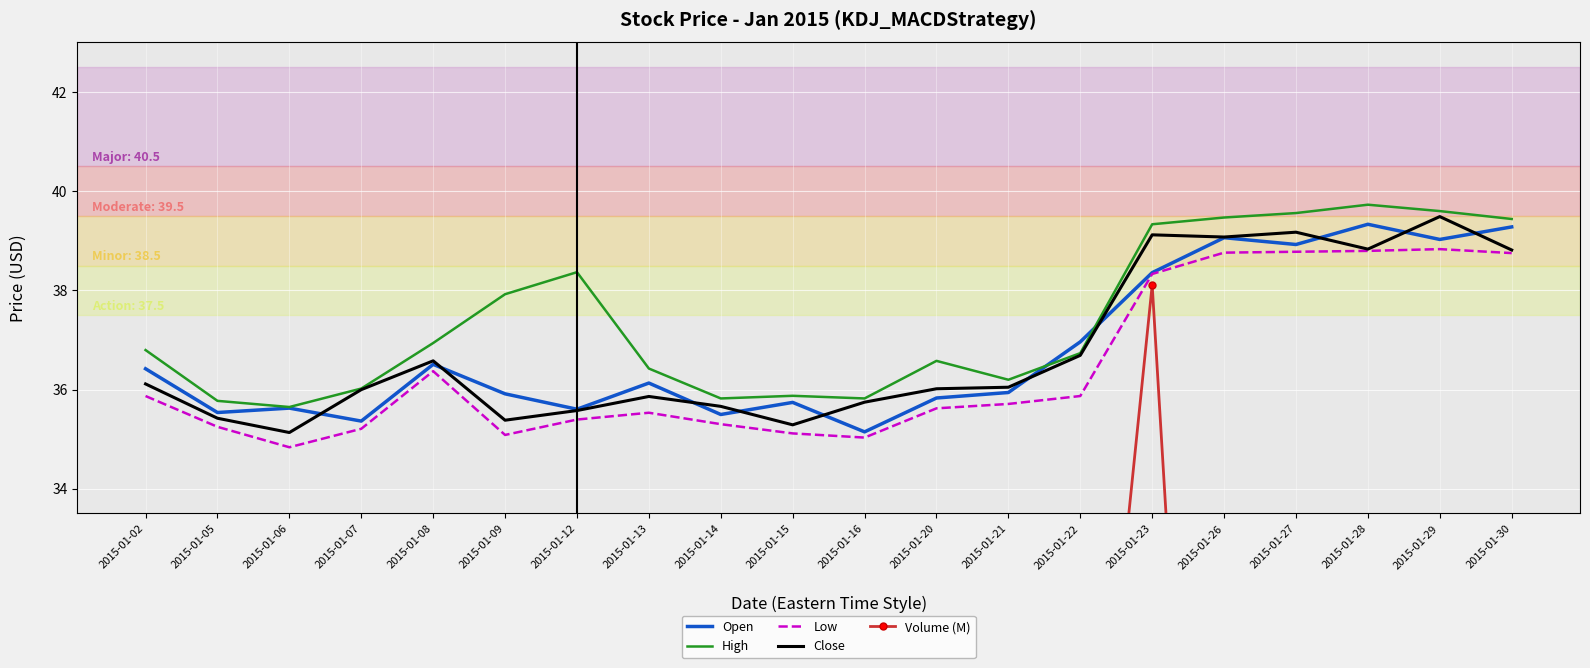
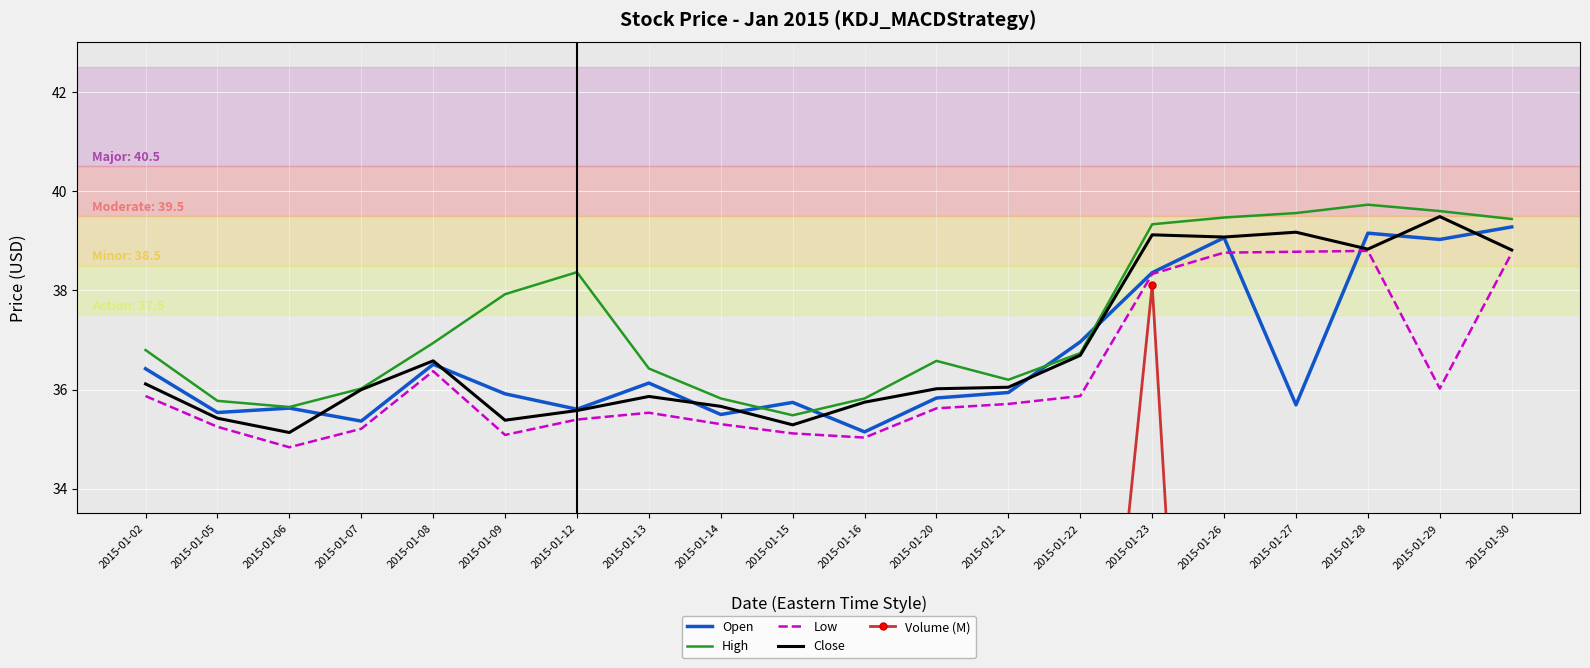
High, 2015-01-15: 35.9 -> 35.5
Open, 2015-01-27: 38.9 -> 35.7
Open, 2015-01-28: 39.3 -> 39.2
Low, 2015-01-29: 38.8 -> 36.0
